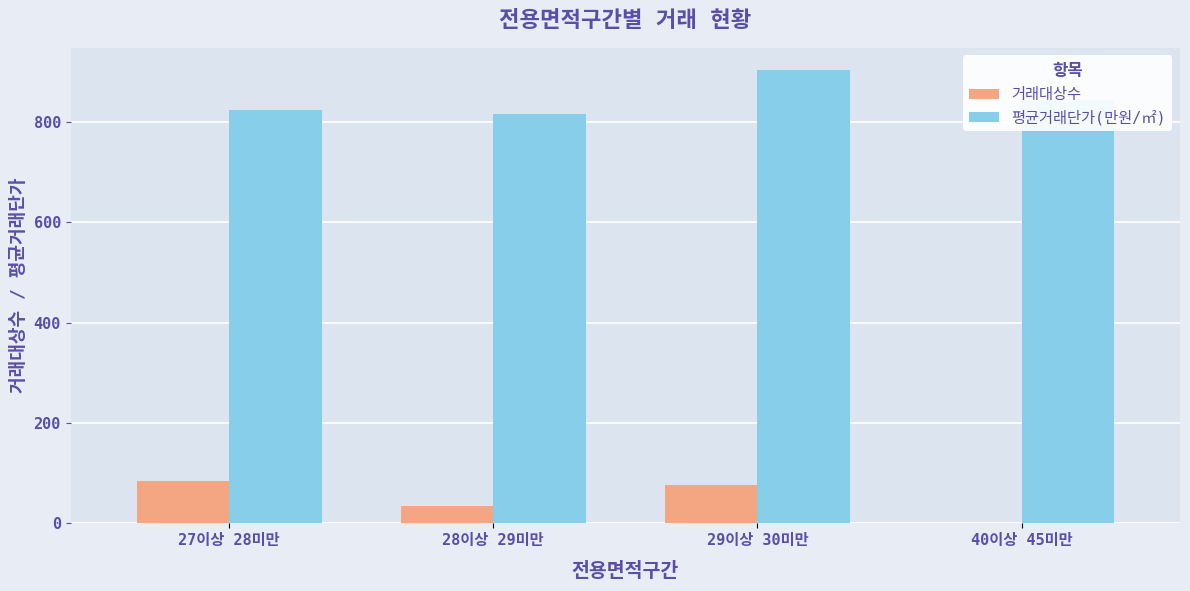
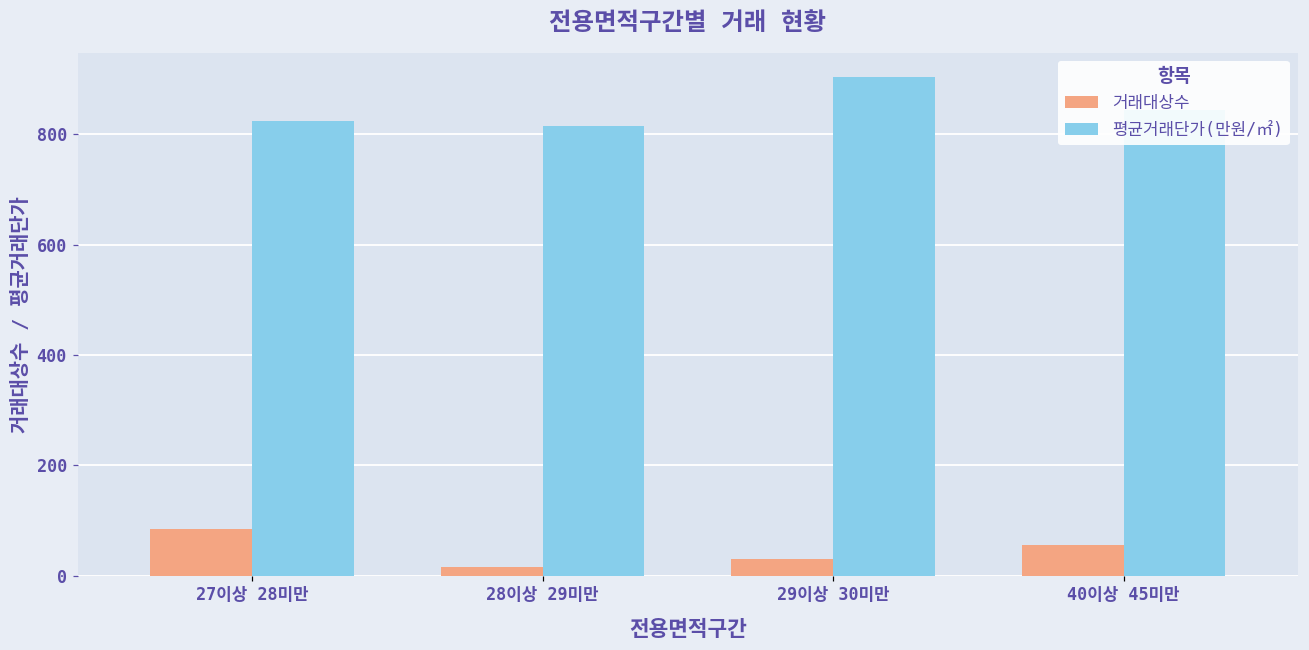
거래대상수, 28이상 29미만: 30 -> 20
거래대상수, 29이상 30미만: 80 -> 30
거래대상수, 40이상 45미만: 0 -> 60
